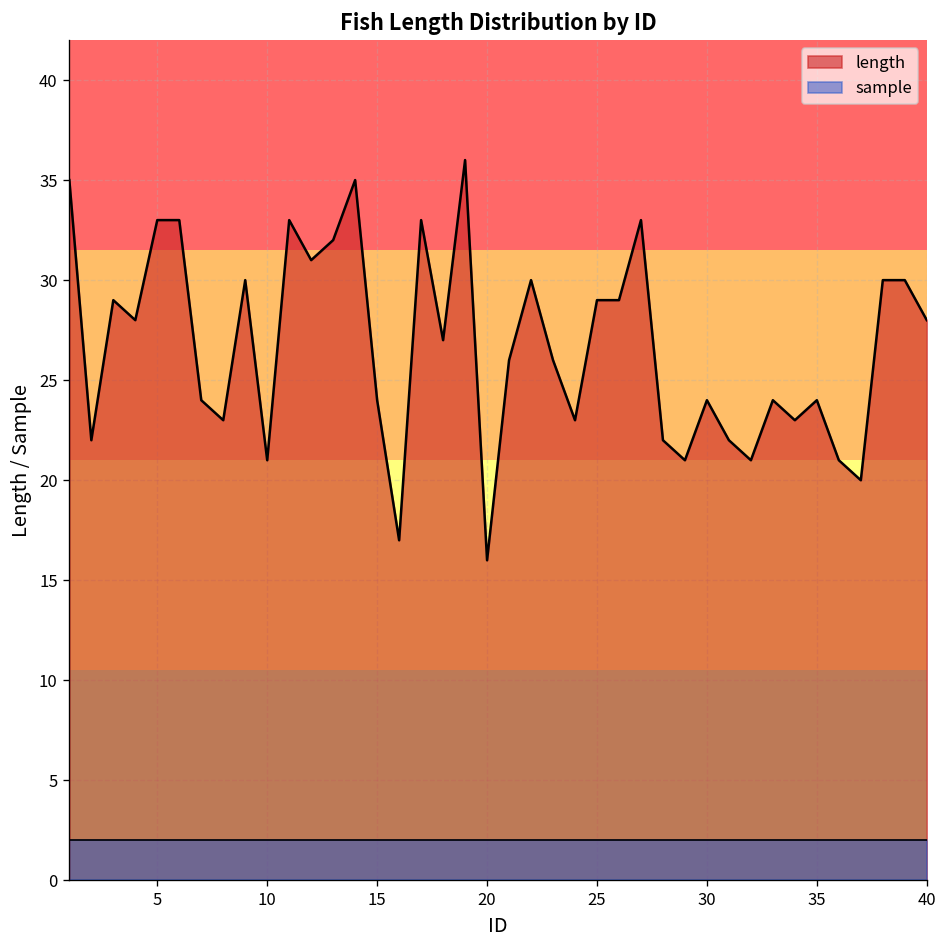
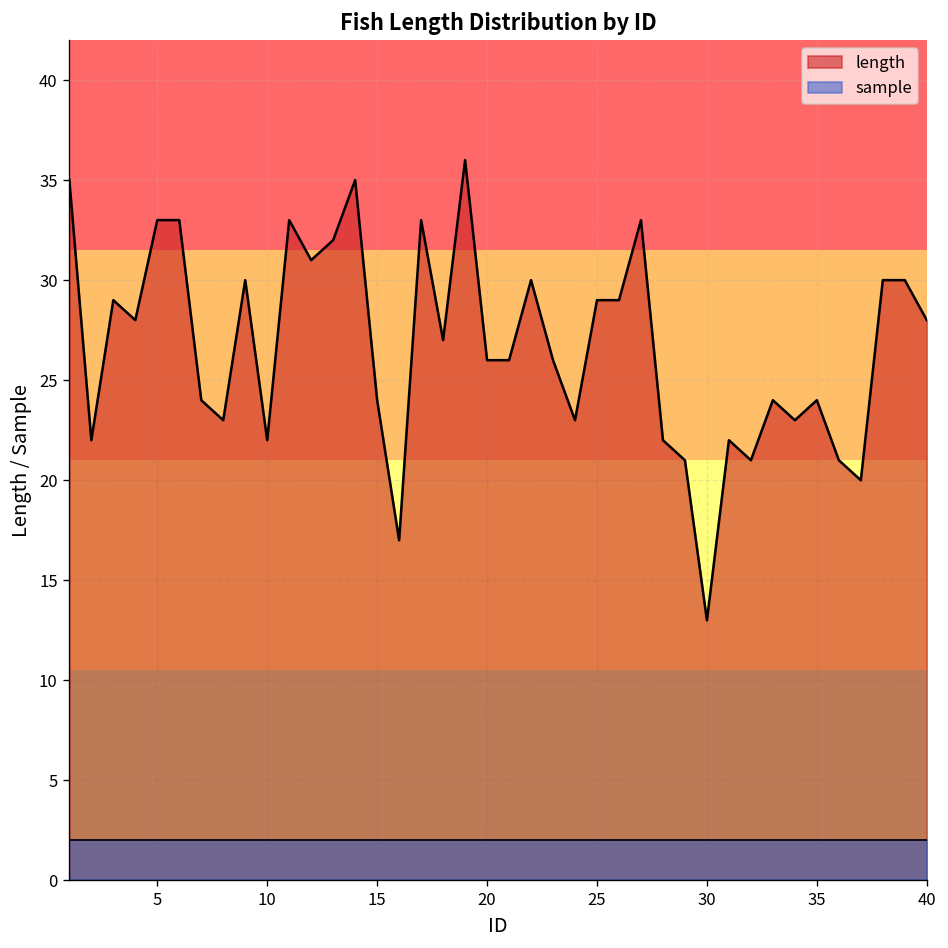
length, 10: 21 -> 22
length, 20: 16 -> 26
length, 30: 24 -> 13
